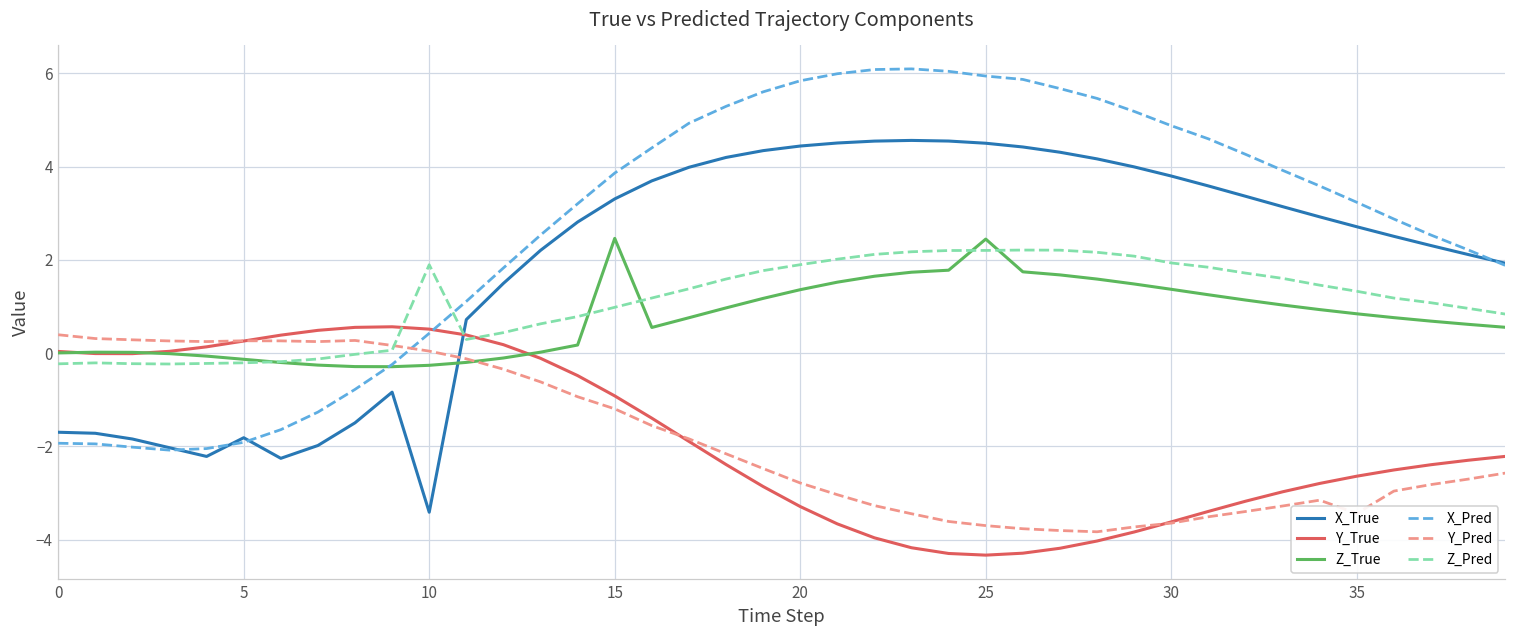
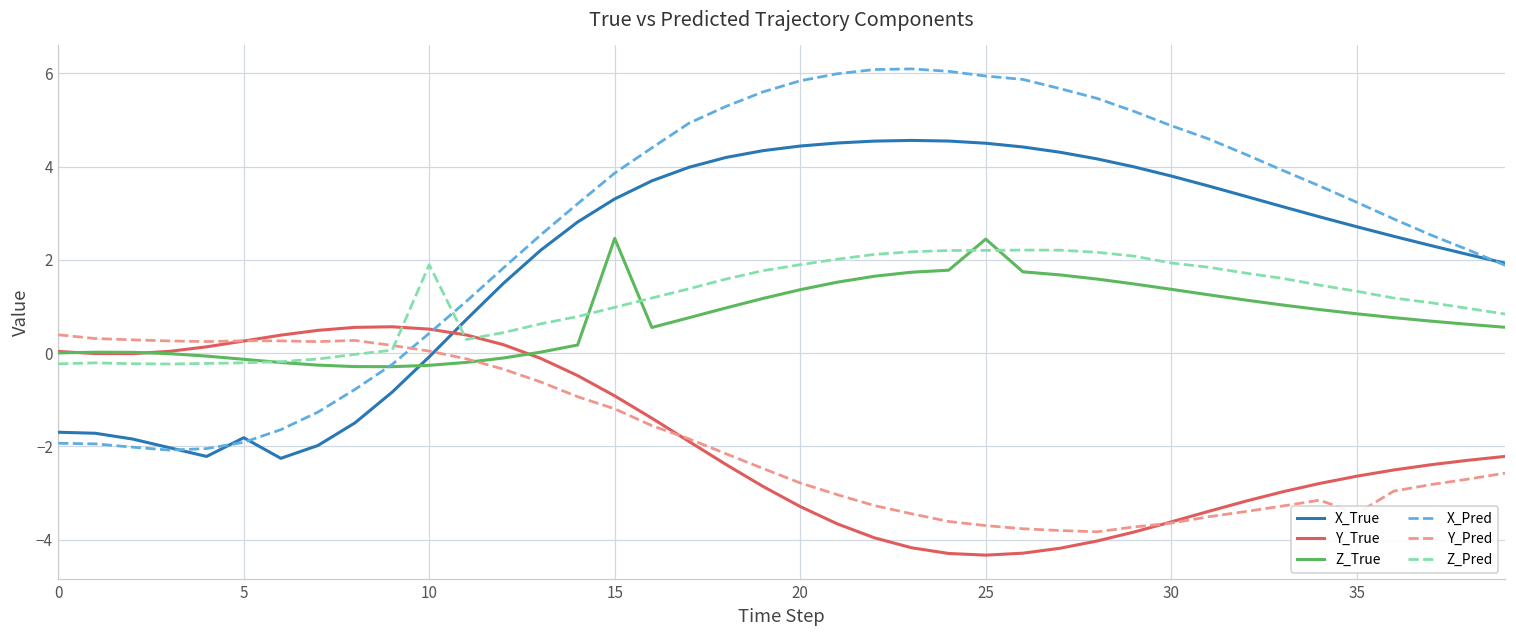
X_True, 10: -3.4 -> -0.1
